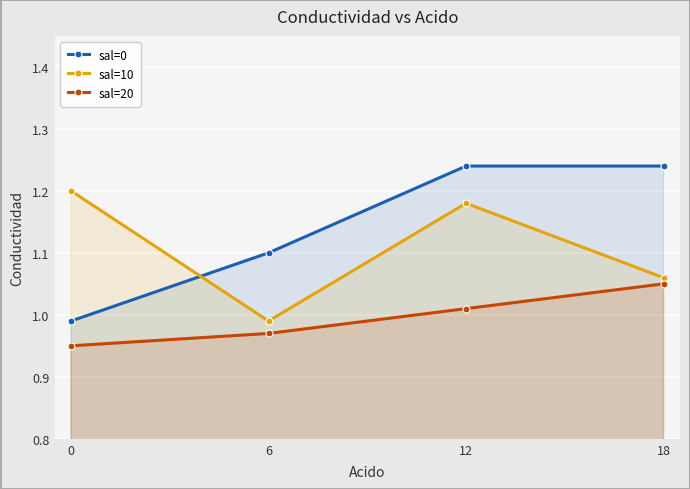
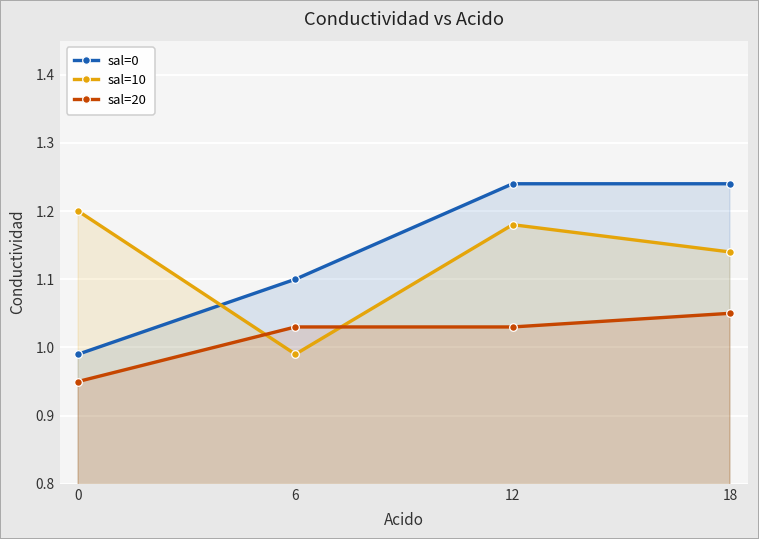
sal=20, 6: 0.97 -> 1.03
sal=20, 12: 1.01 -> 1.03
sal=10, 18: 1.06 -> 1.14
